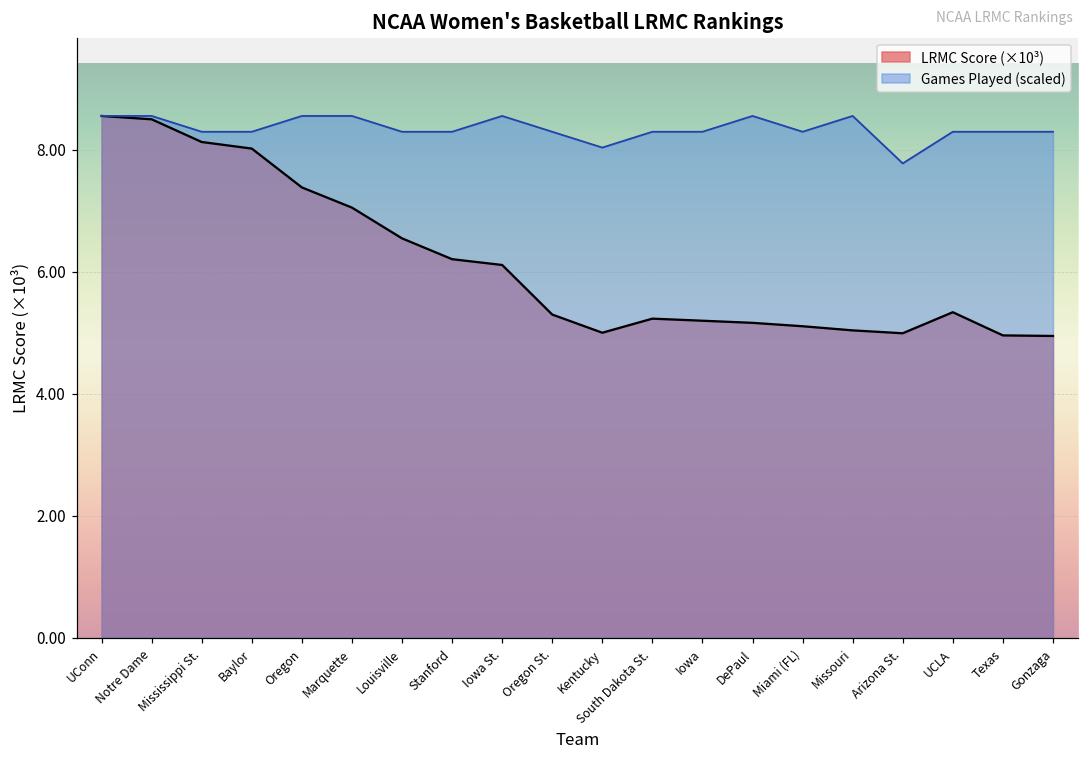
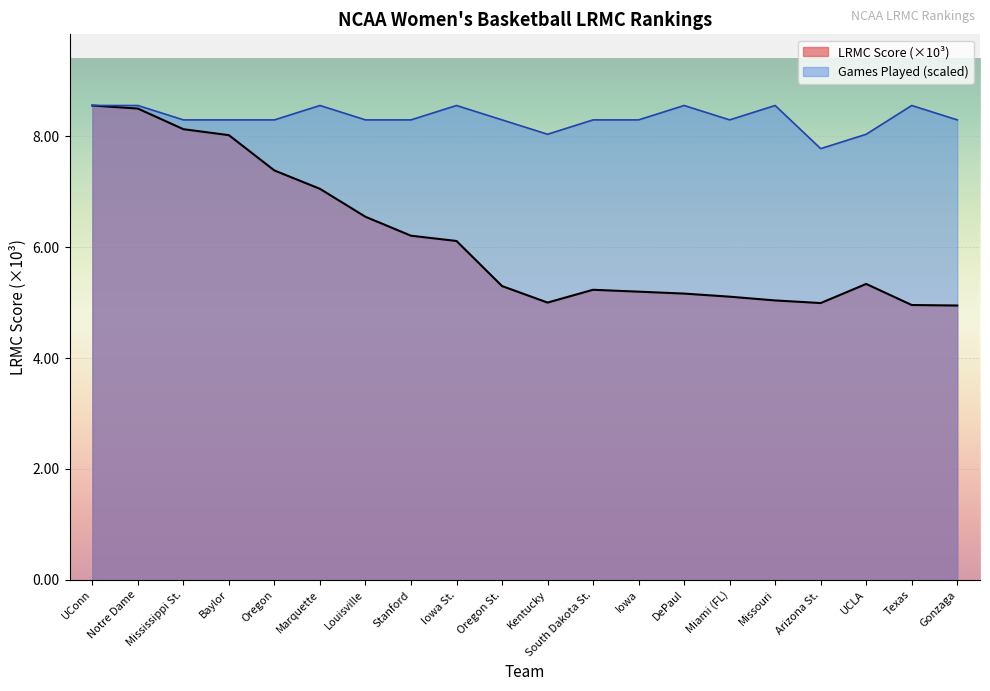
Games Played (scaled), Oregon: 8.6 -> 8.3
Games Played (scaled), UCLA: 8.3 -> 8.0
Games Played (scaled), Texas: 8.3 -> 8.6
